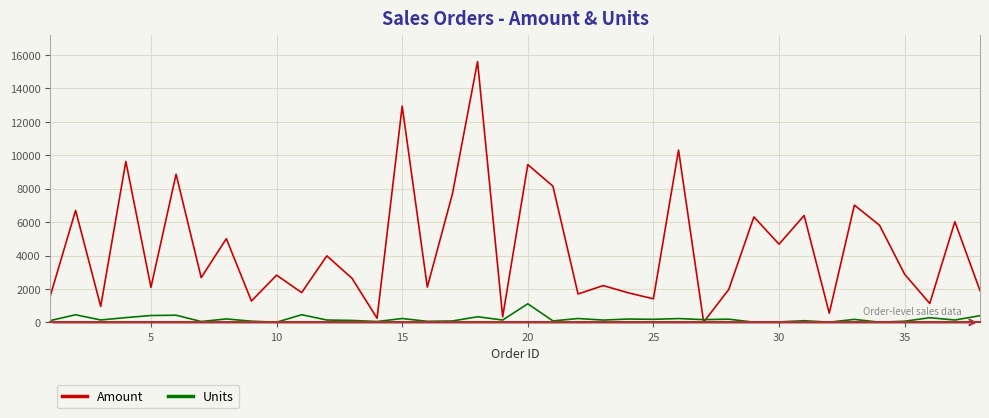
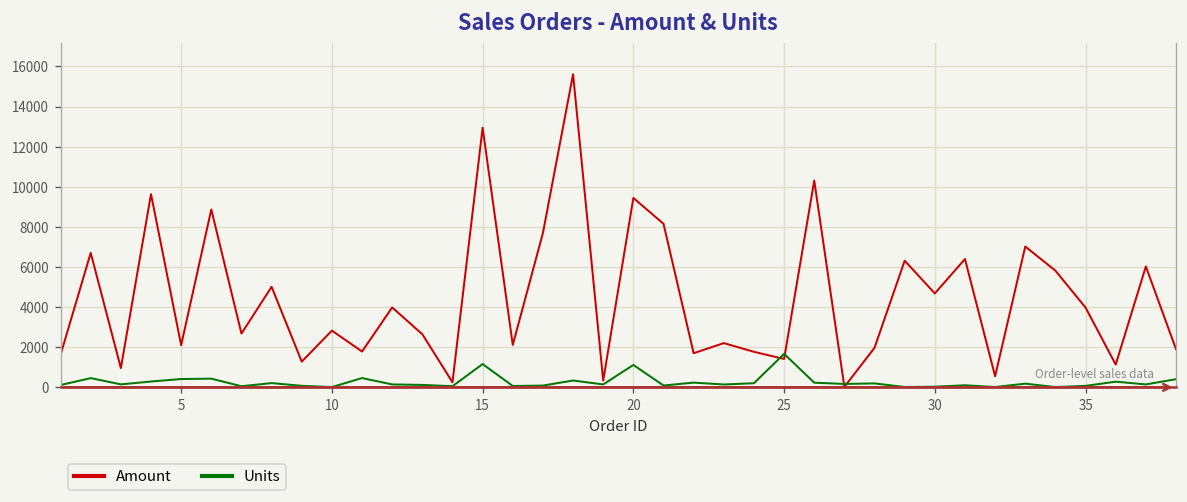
Units, 15: 200 -> 1200
Units, 25: 200 -> 1700
Amount, 35: 2900 -> 4000
